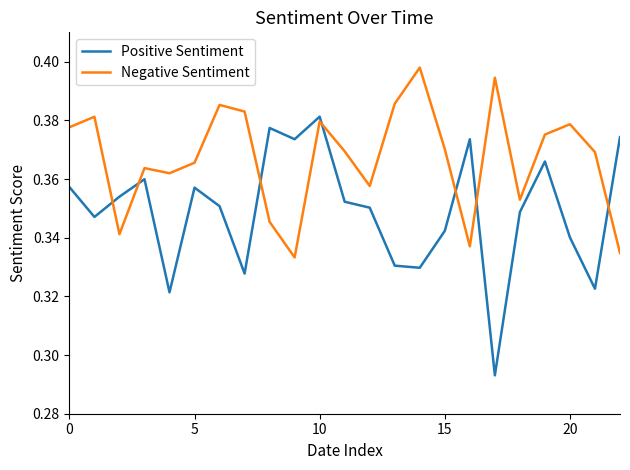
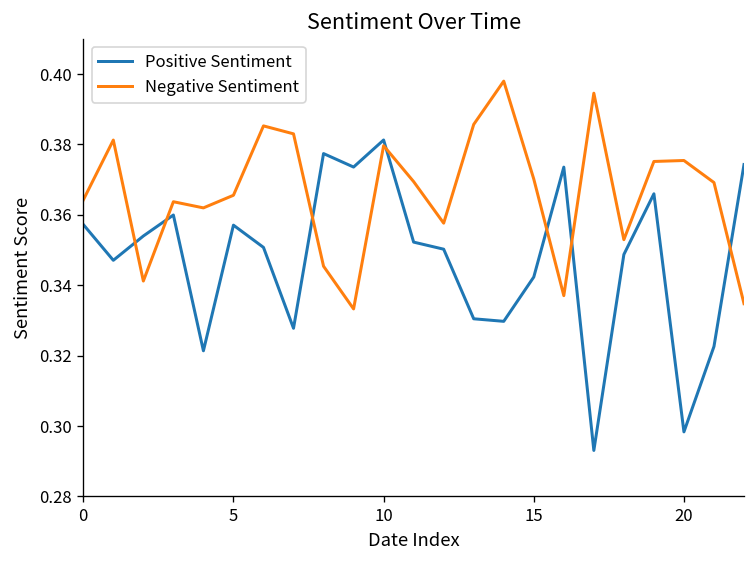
Negative Sentiment, 0: 0.378 -> 0.364
Positive Sentiment, 20: 0.340 -> 0.298
Negative Sentiment, 20: 0.379 -> 0.375
